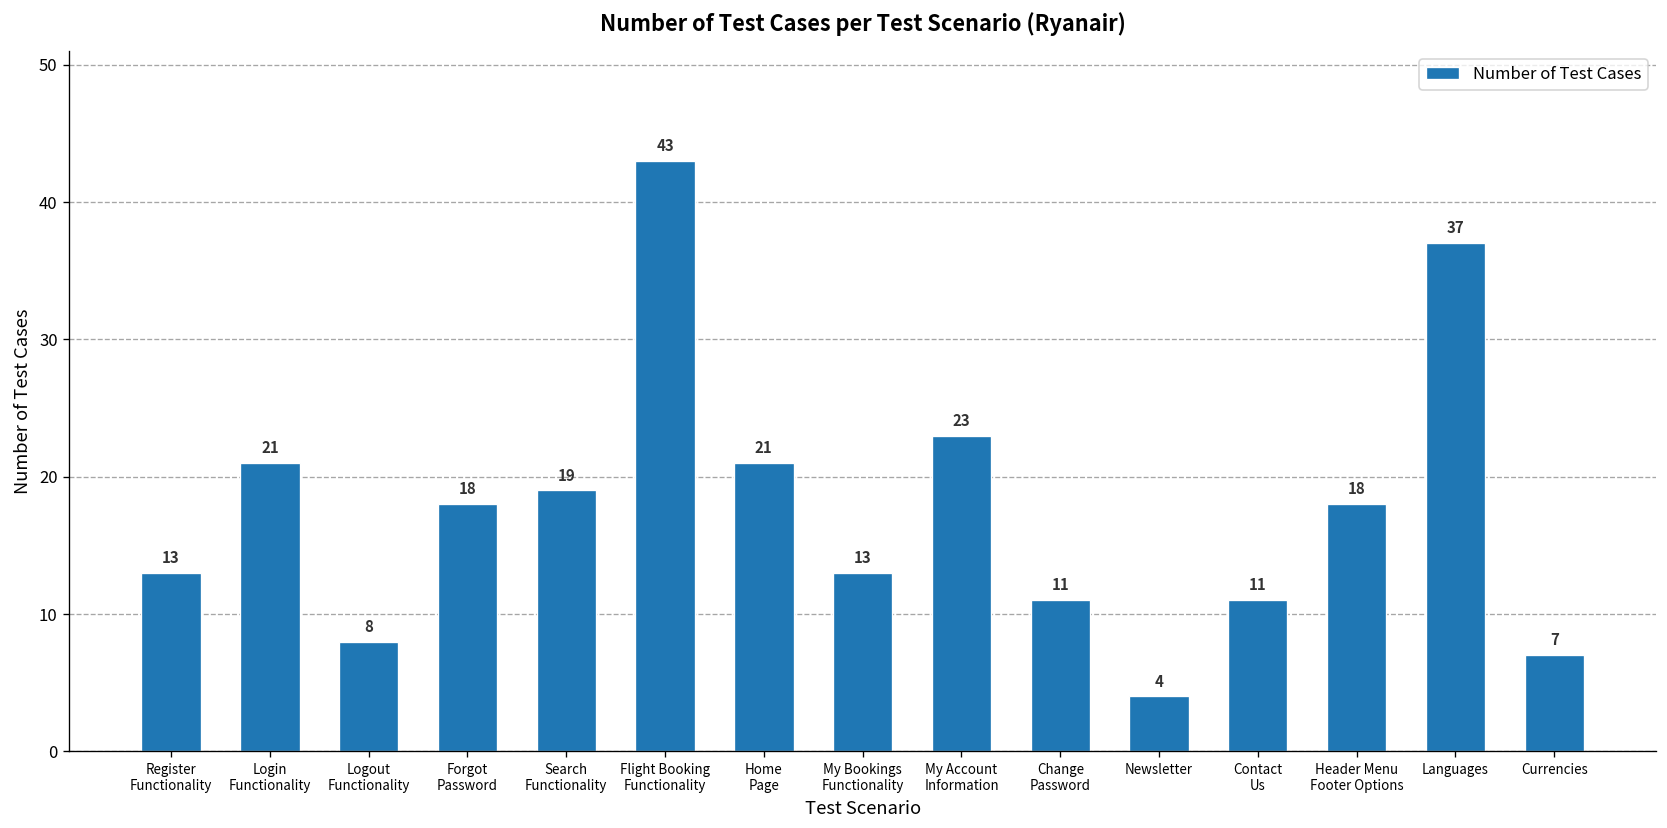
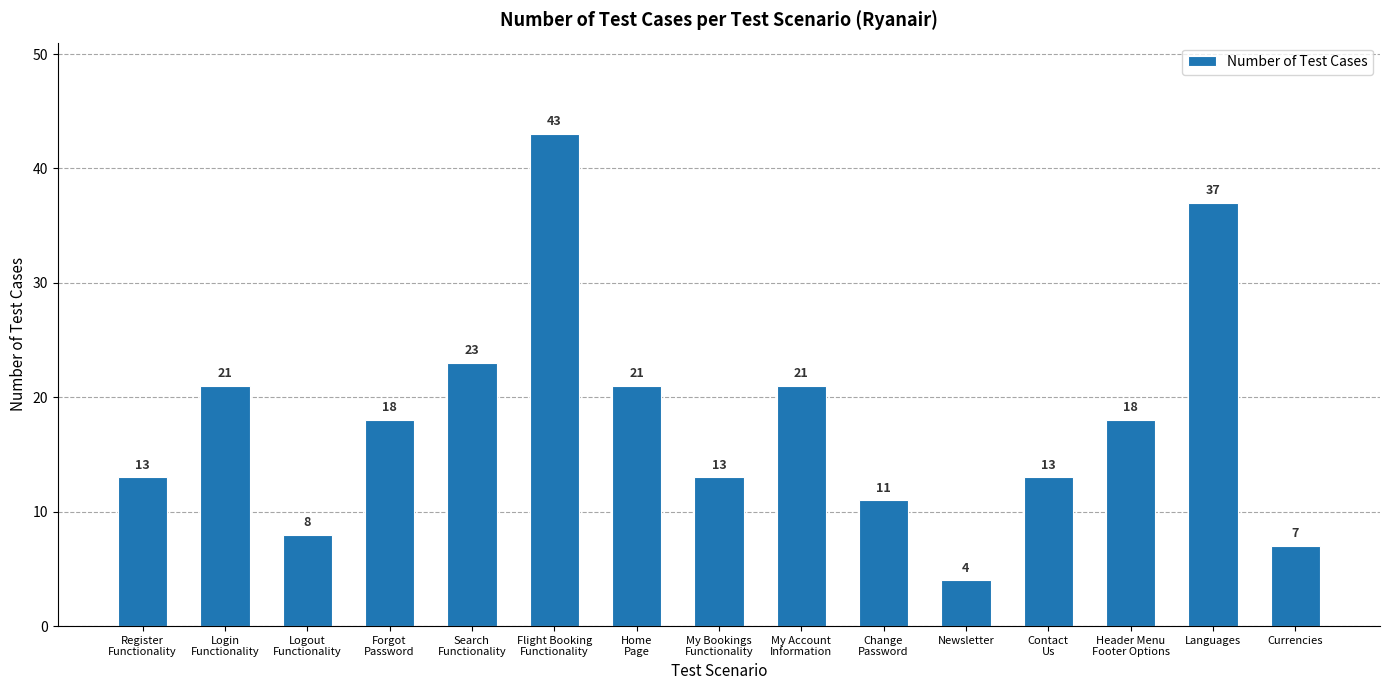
Search Functionality: 19 -> 23
My Account Information: 23 -> 21
Contact Us: 11 -> 13
